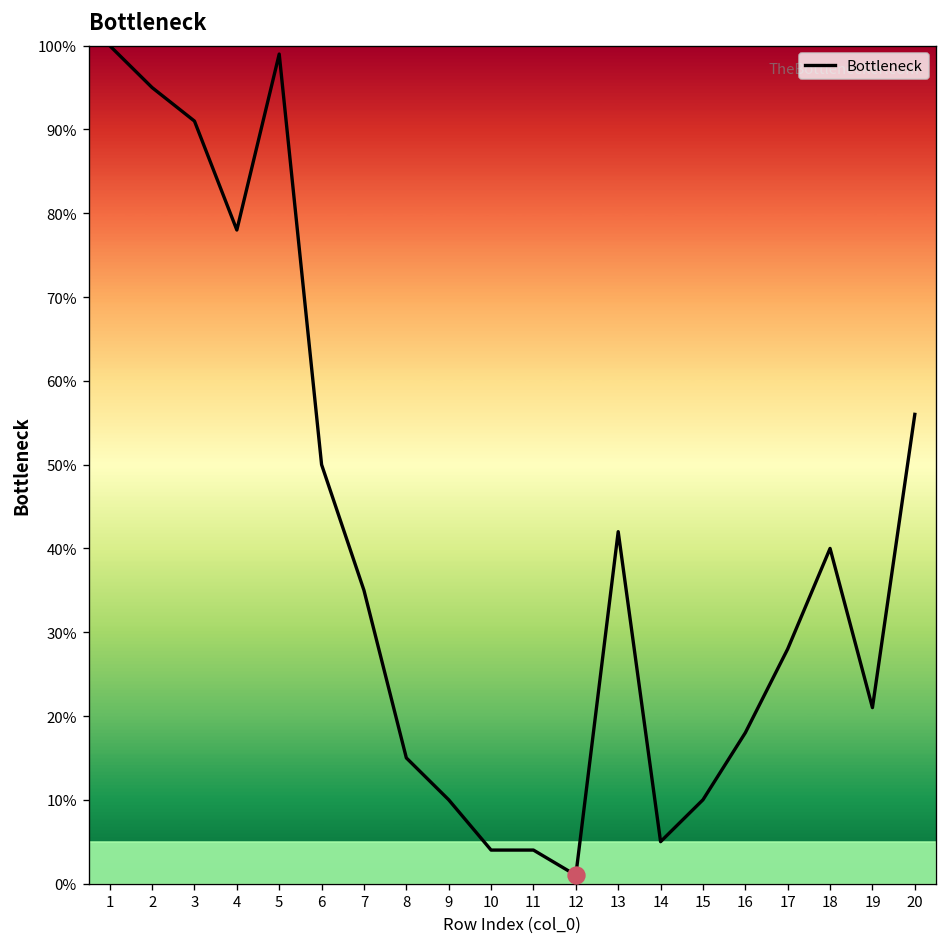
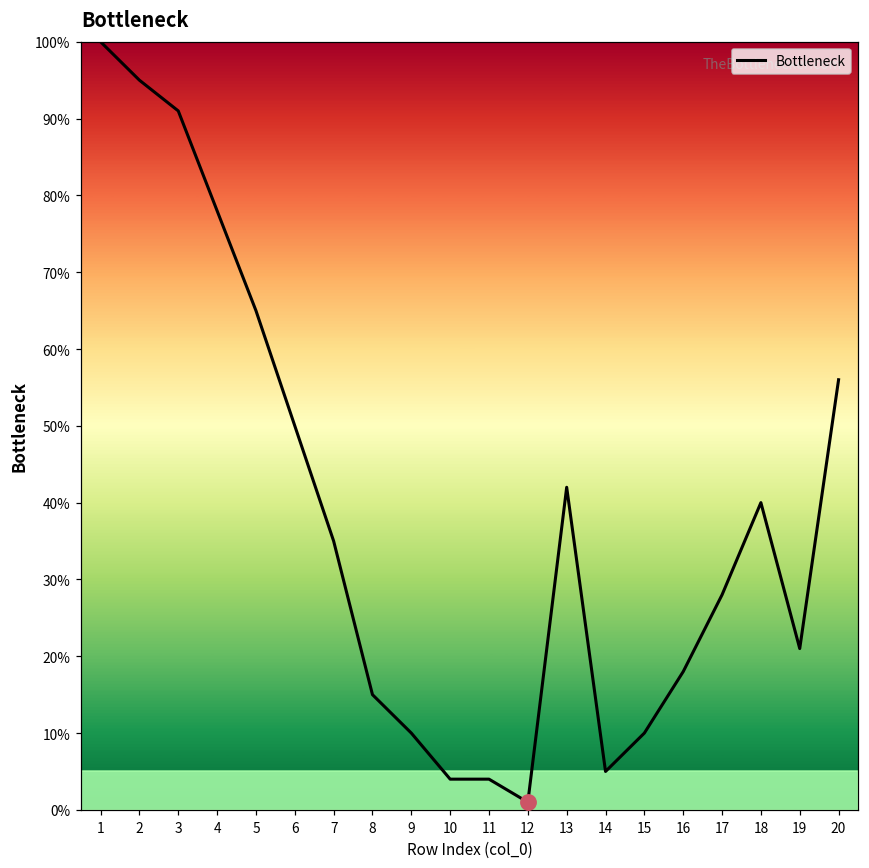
Bottleneck, 5: 99% -> 65%
